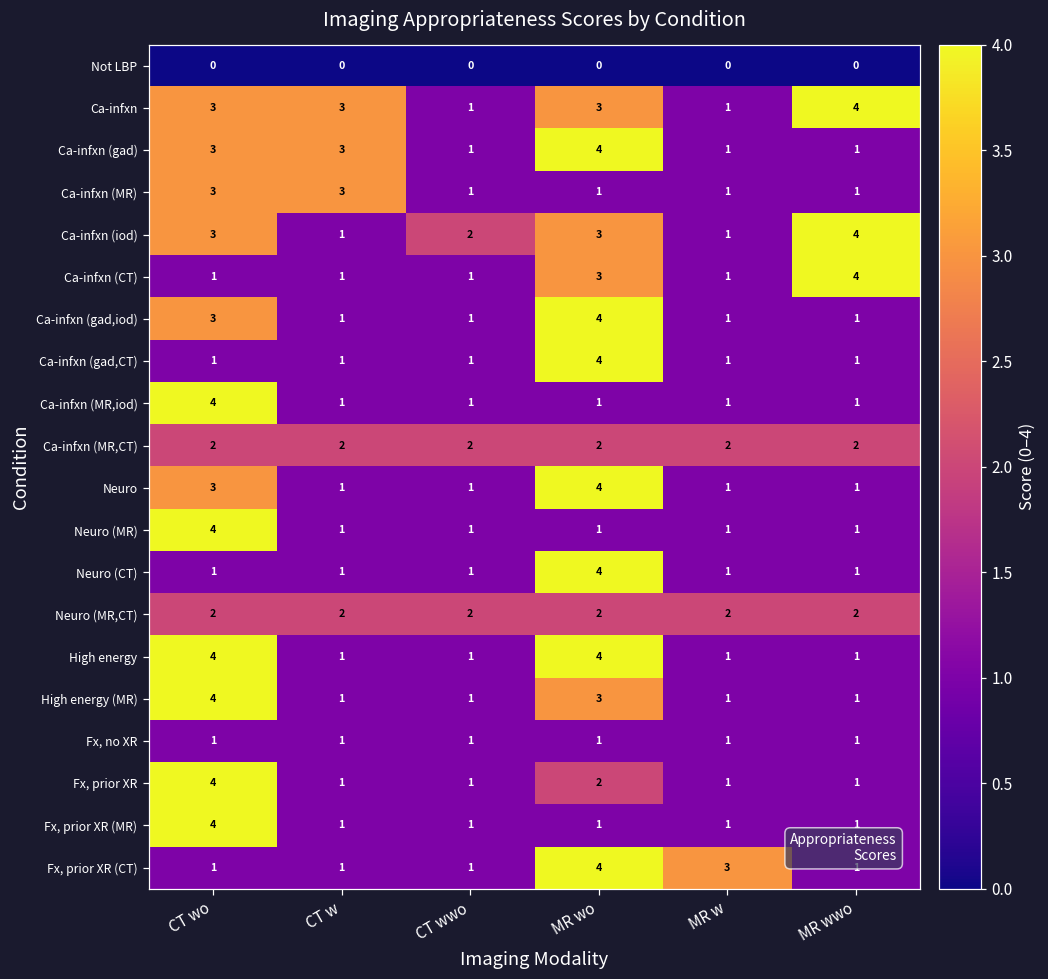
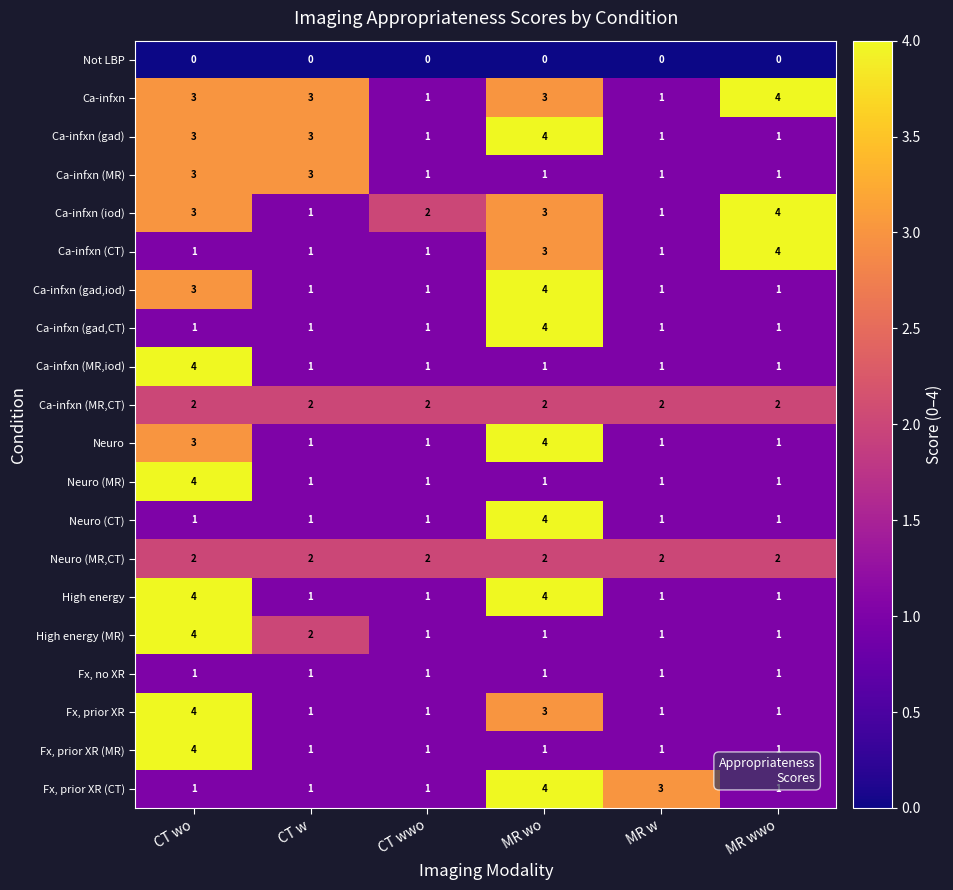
High energy (MR), CT w: 1 -> 2
High energy (MR), MR wo: 3 -> 1
Fx, prior XR, MR wo: 2 -> 3
